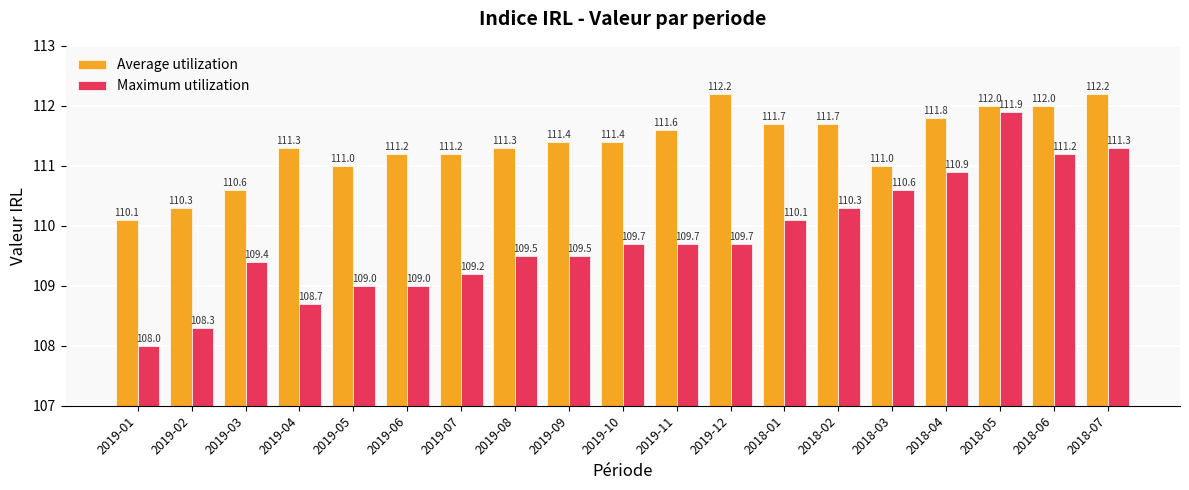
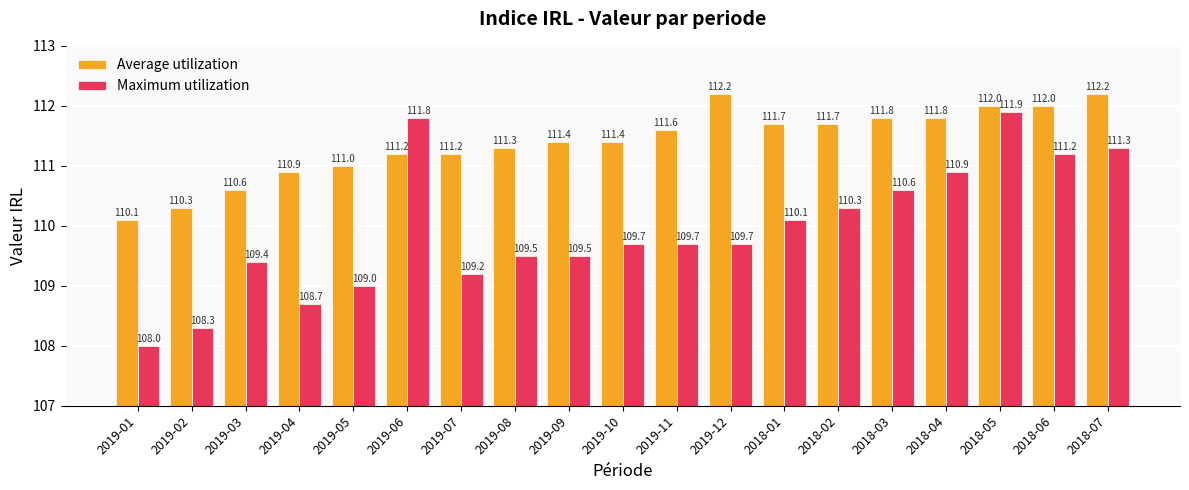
Average utilization, 2019-04: 111.3 -> 110.9
Maximum utilization, 2019-06: 109.0 -> 111.8
Average utilization, 2018-03: 111.0 -> 111.8
